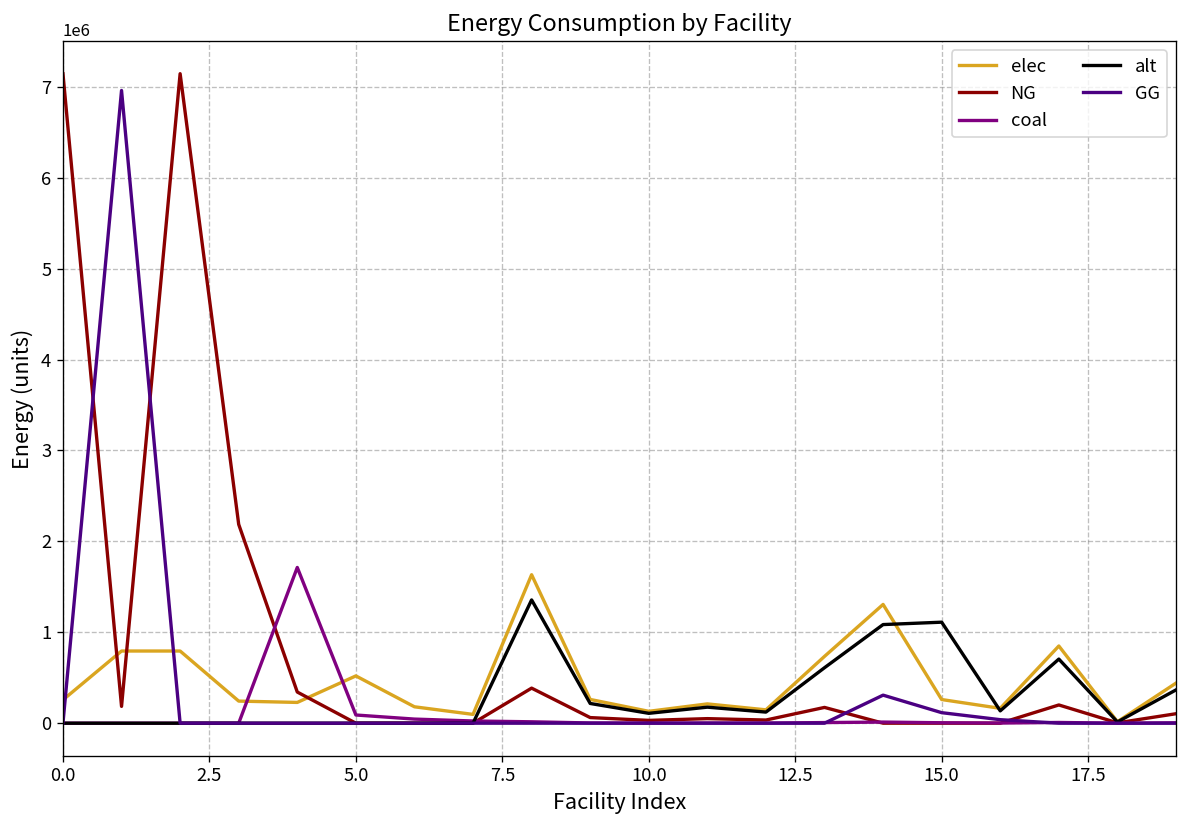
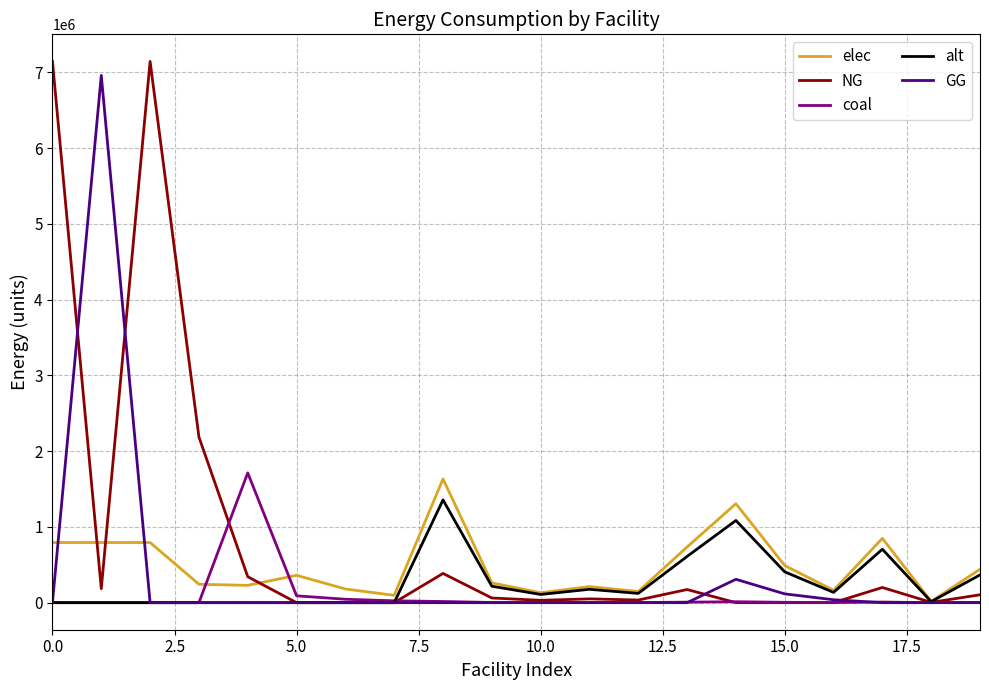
elec, 0.0: 300000 -> 800000
elec, 5.0: 500000 -> 400000
elec, 15.0: 300000 -> 500000
alt, 15.0: 1100000 -> 400000
